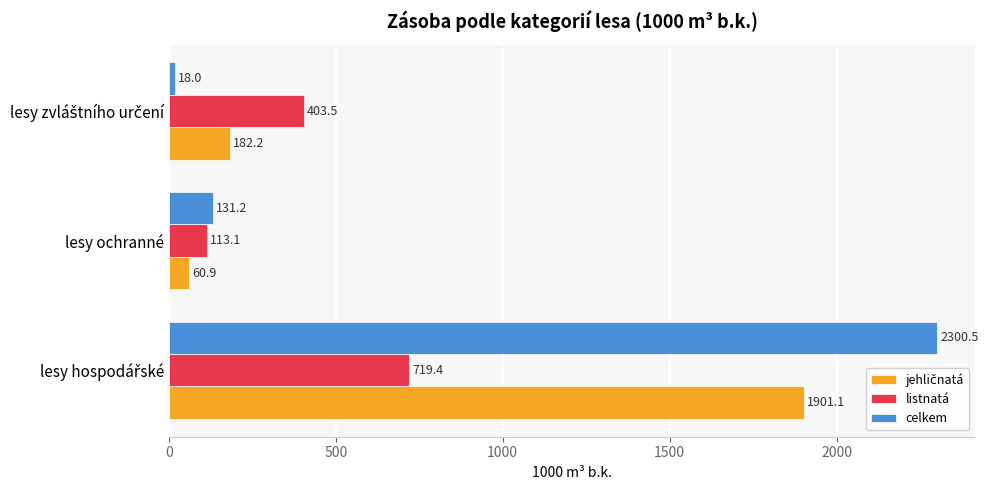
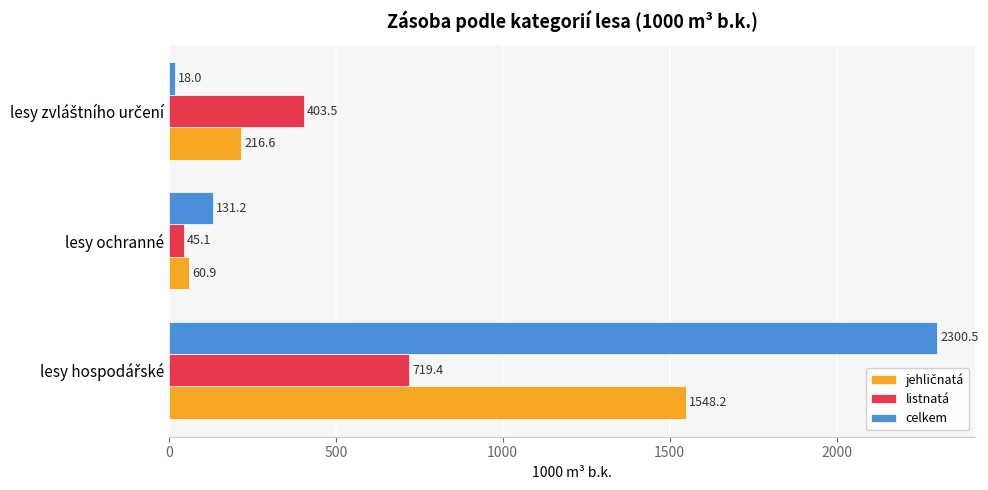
jehličnatá, lesy zvláštního určení: 182.2 -> 216.6
listnatá, lesy ochranné: 113.1 -> 45.1
jehličnatá, lesy hospodářské: 1901.1 -> 1548.2
